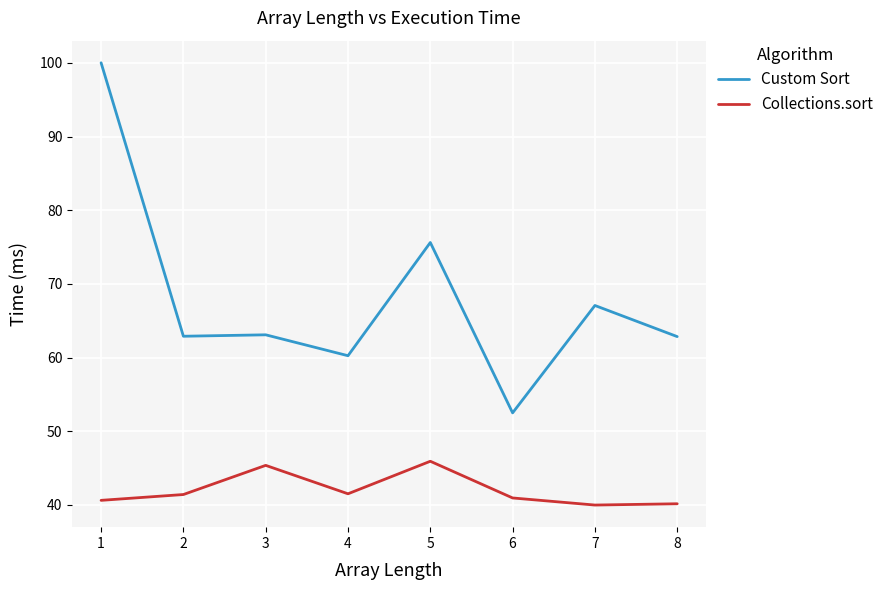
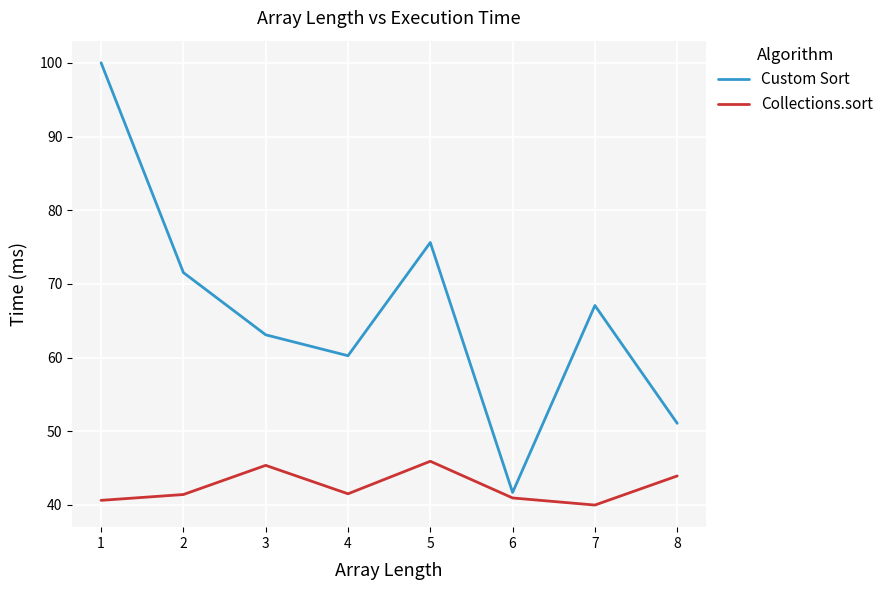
Custom Sort, 2: 63 -> 72
Custom Sort, 6: 52 -> 42
Custom Sort, 8: 63 -> 51
Collections.sort, 8: 40 -> 44
